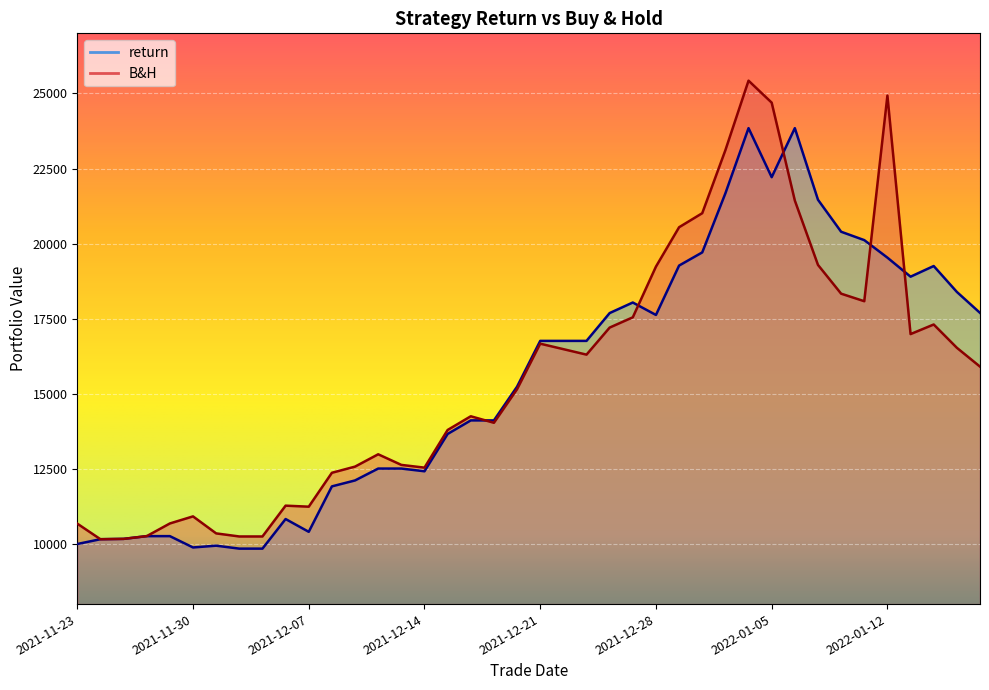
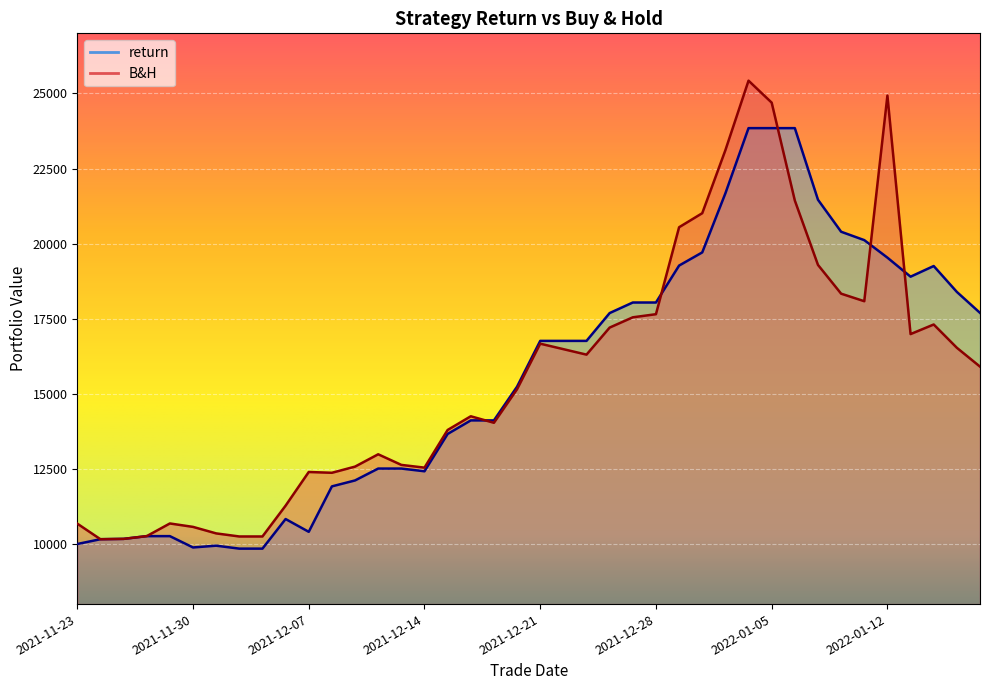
B&H, 2021-11-30: 10900 -> 10600
B&H, 2021-12-07: 11200 -> 12400
return, 2021-12-28: 17600 -> 18000
B&H, 2021-12-28: 19200 -> 17700
return, 2022-01-05: 22200 -> 23800
